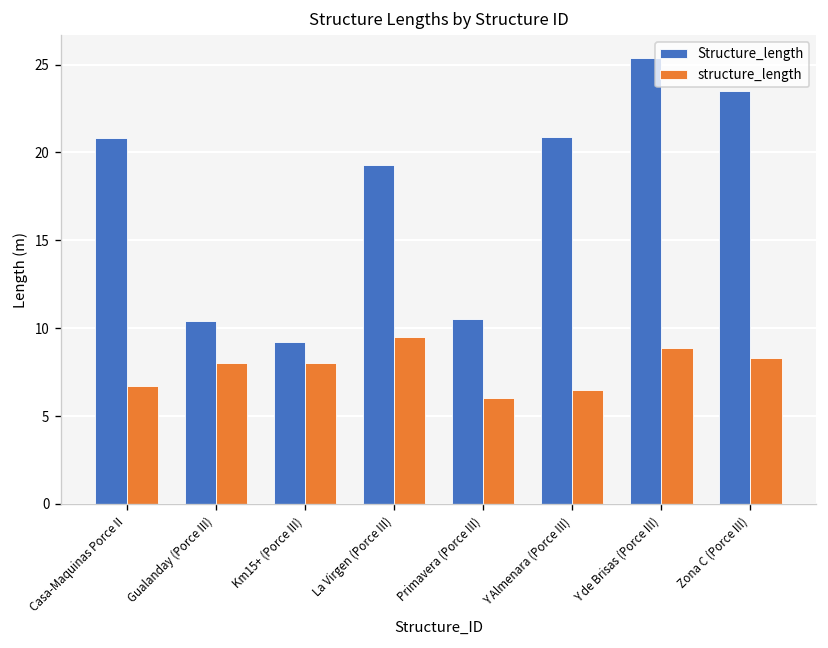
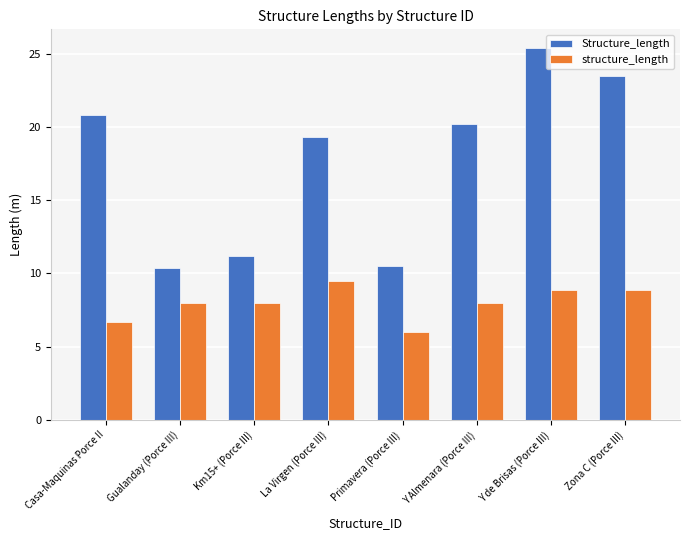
Structure_length, Km15+ (Porce III): 9.2 -> 11.2
Structure_length, Y Almenara (Porce III): 20.9 -> 20.2
structure_length, Y Almenara (Porce III): 6.5 -> 8.0
structure_length, Zona C (Porce III): 8.3 -> 8.9
